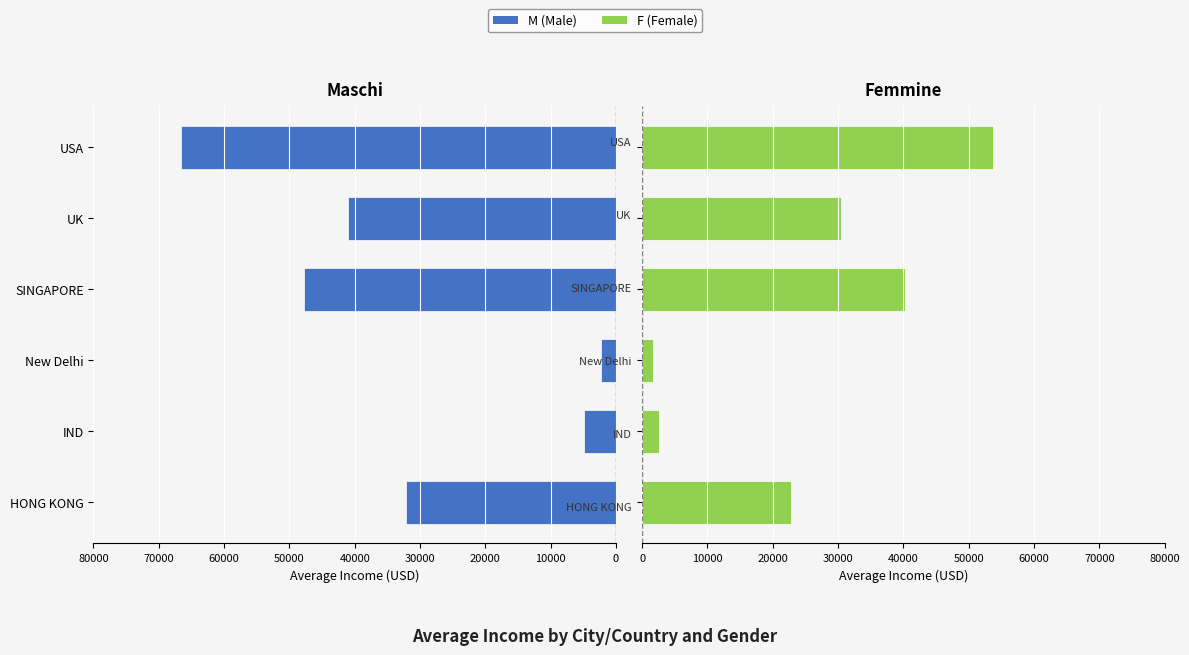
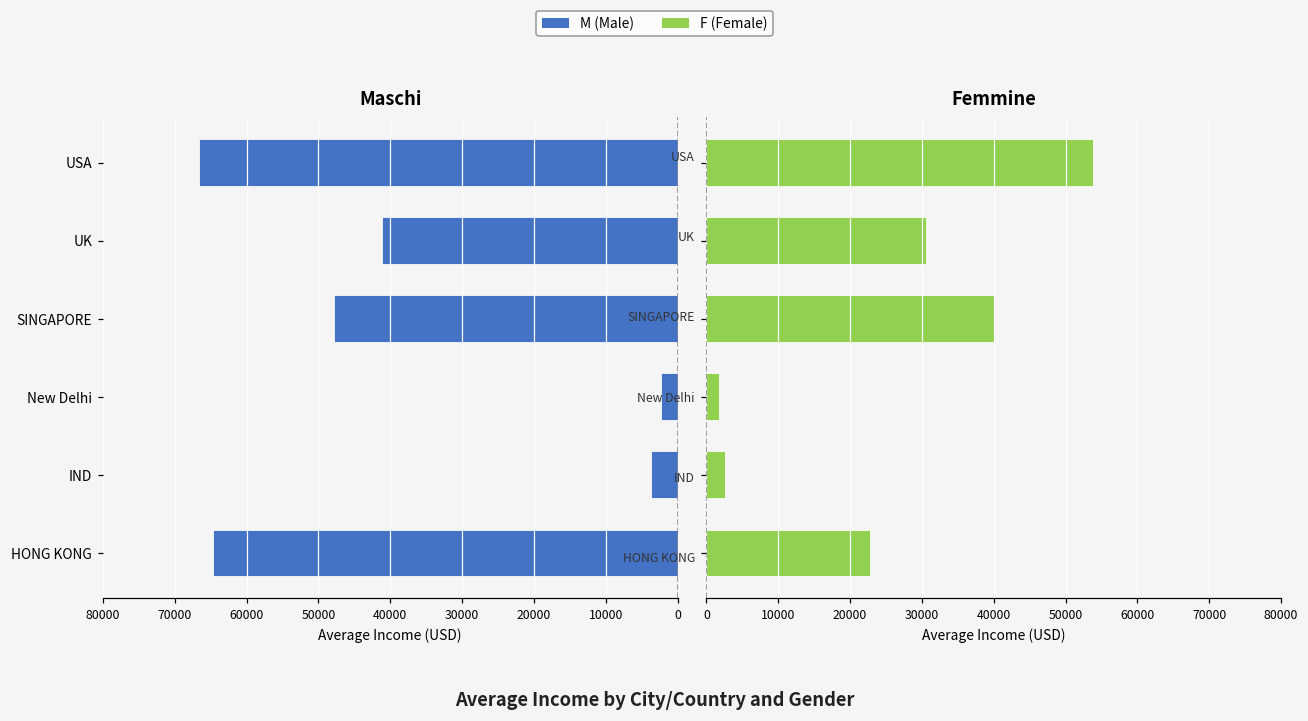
Maschi, IND: 5000 -> 4000
Maschi, HONG KONG: 32000 -> 65000
